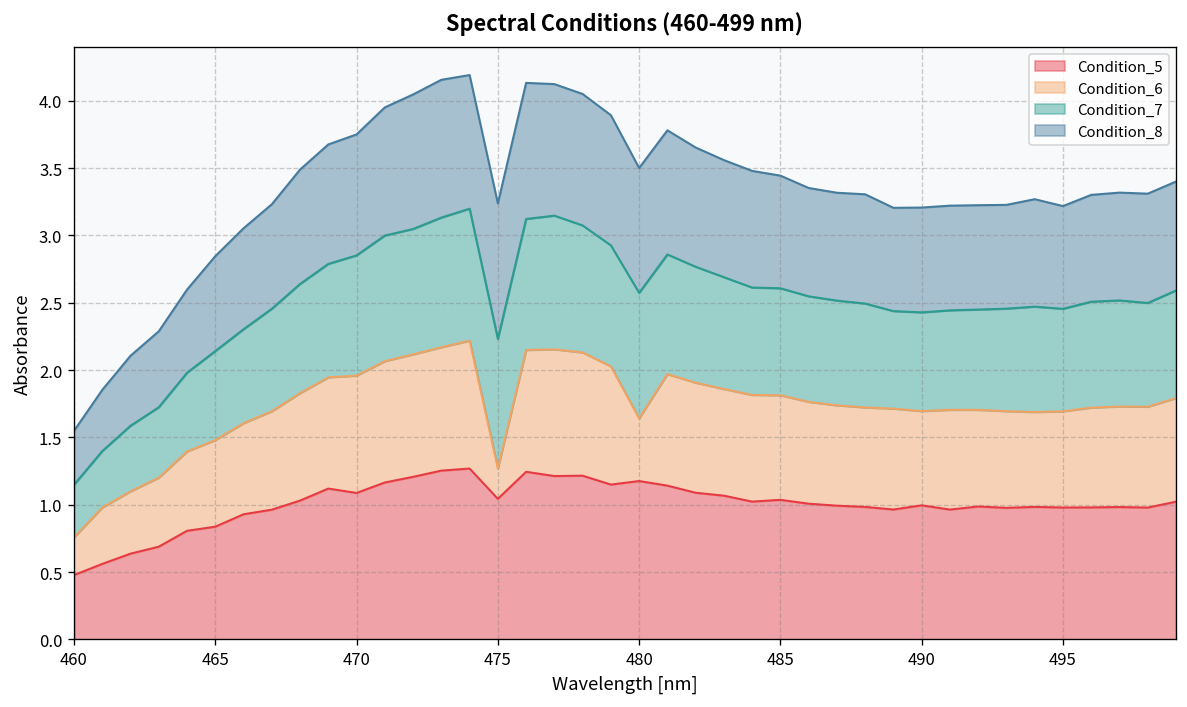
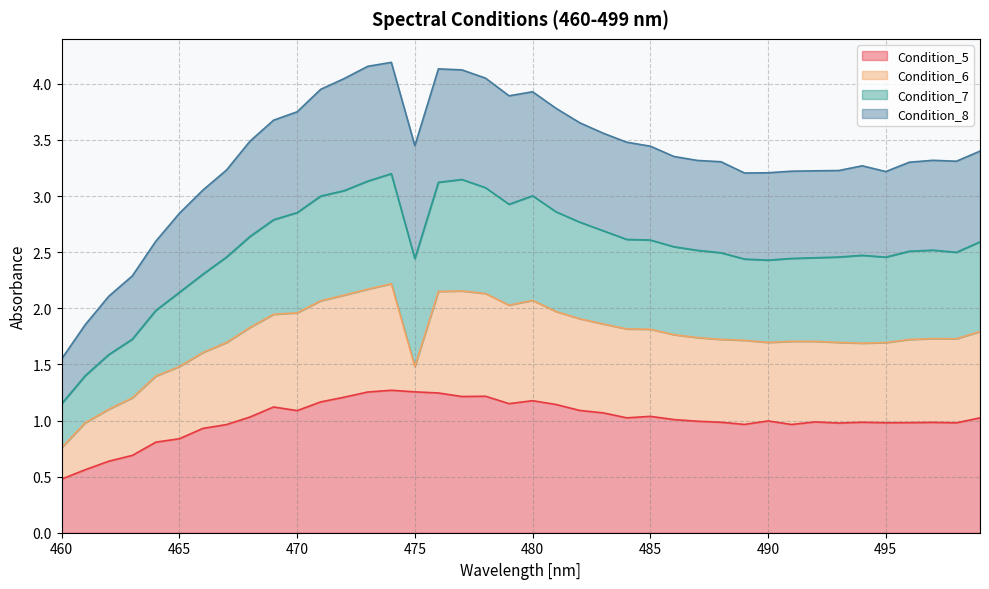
Condition_5, 475: 1.04 -> 1.26
Condition_6, 480: 0.47 -> 0.89
